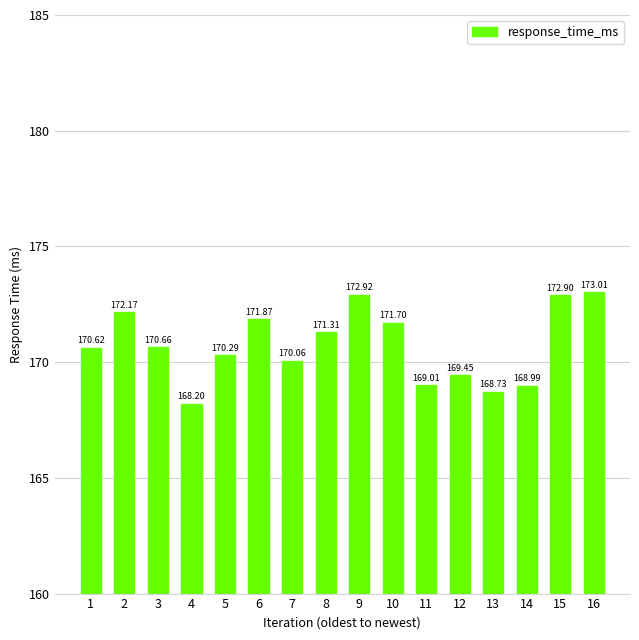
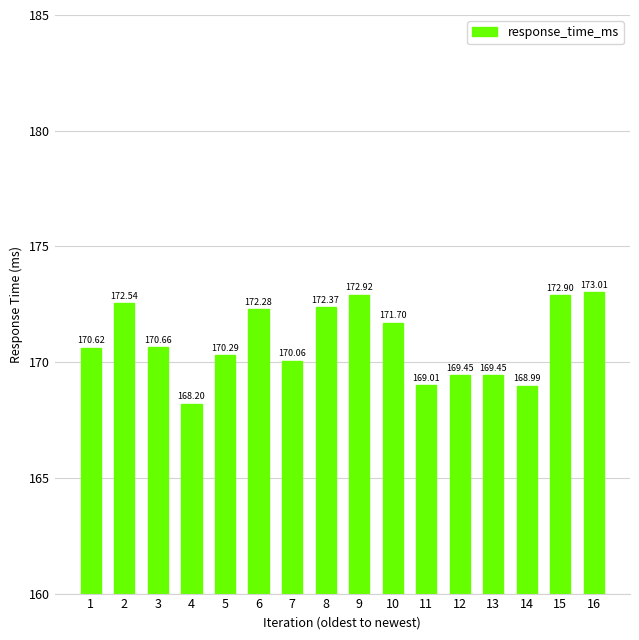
2: 172.17 -> 172.54
6: 171.87 -> 172.28
8: 171.31 -> 172.37
13: 168.73 -> 169.45
